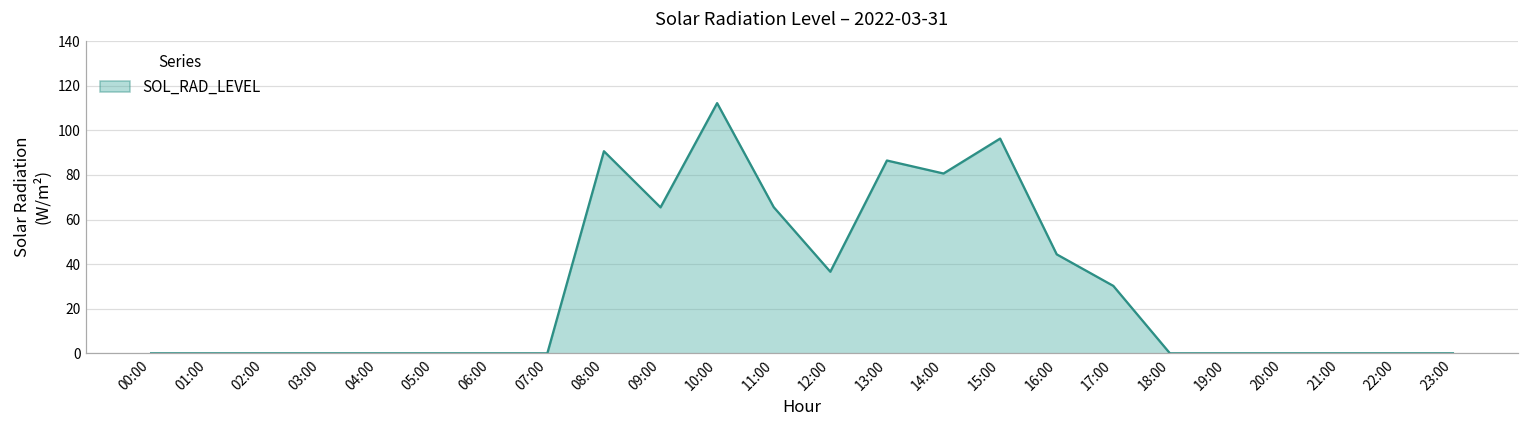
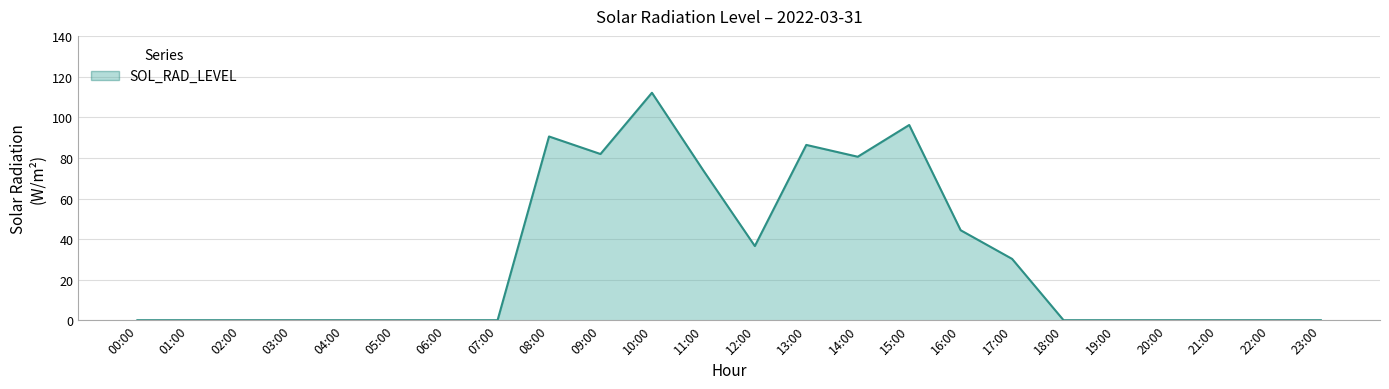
09:00: 65 -> 82
11:00: 66 -> 74
